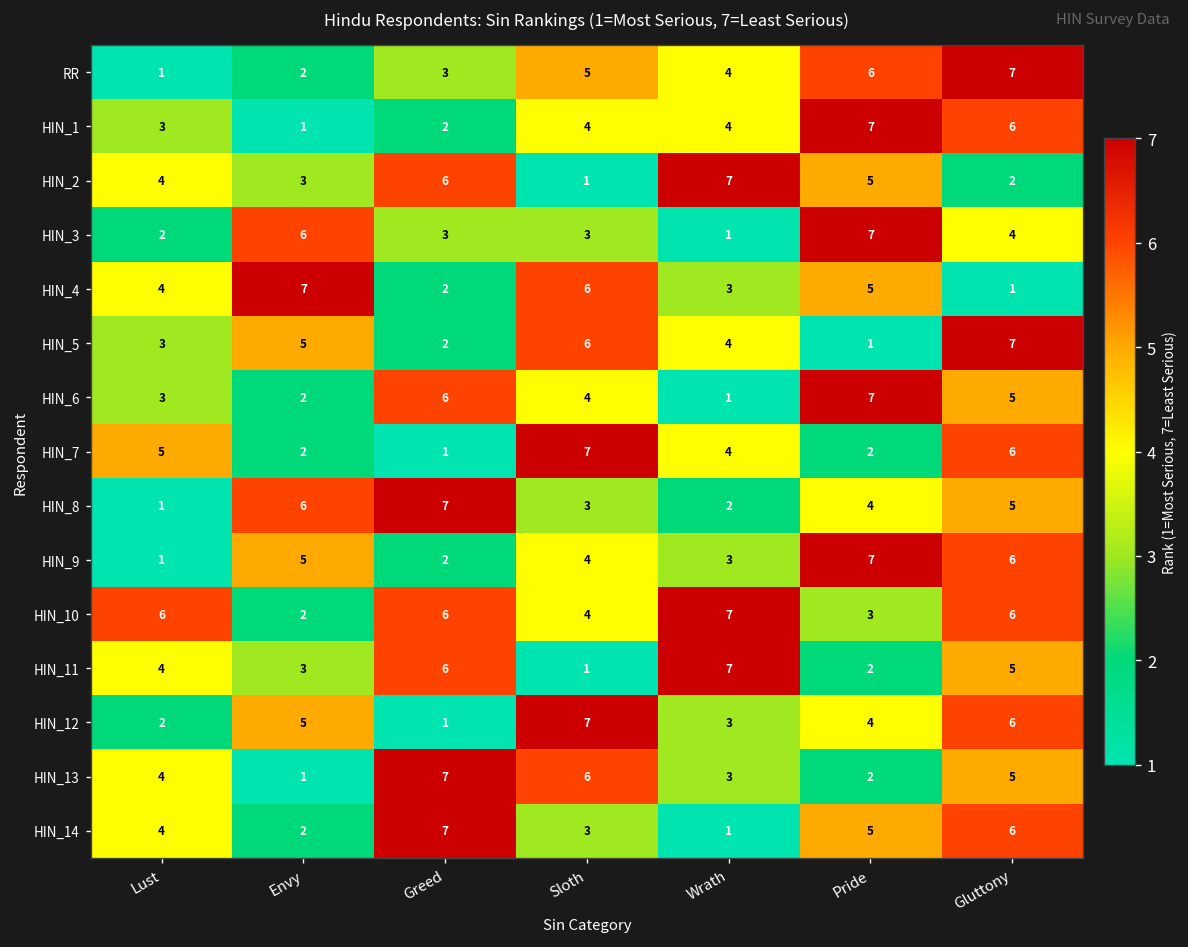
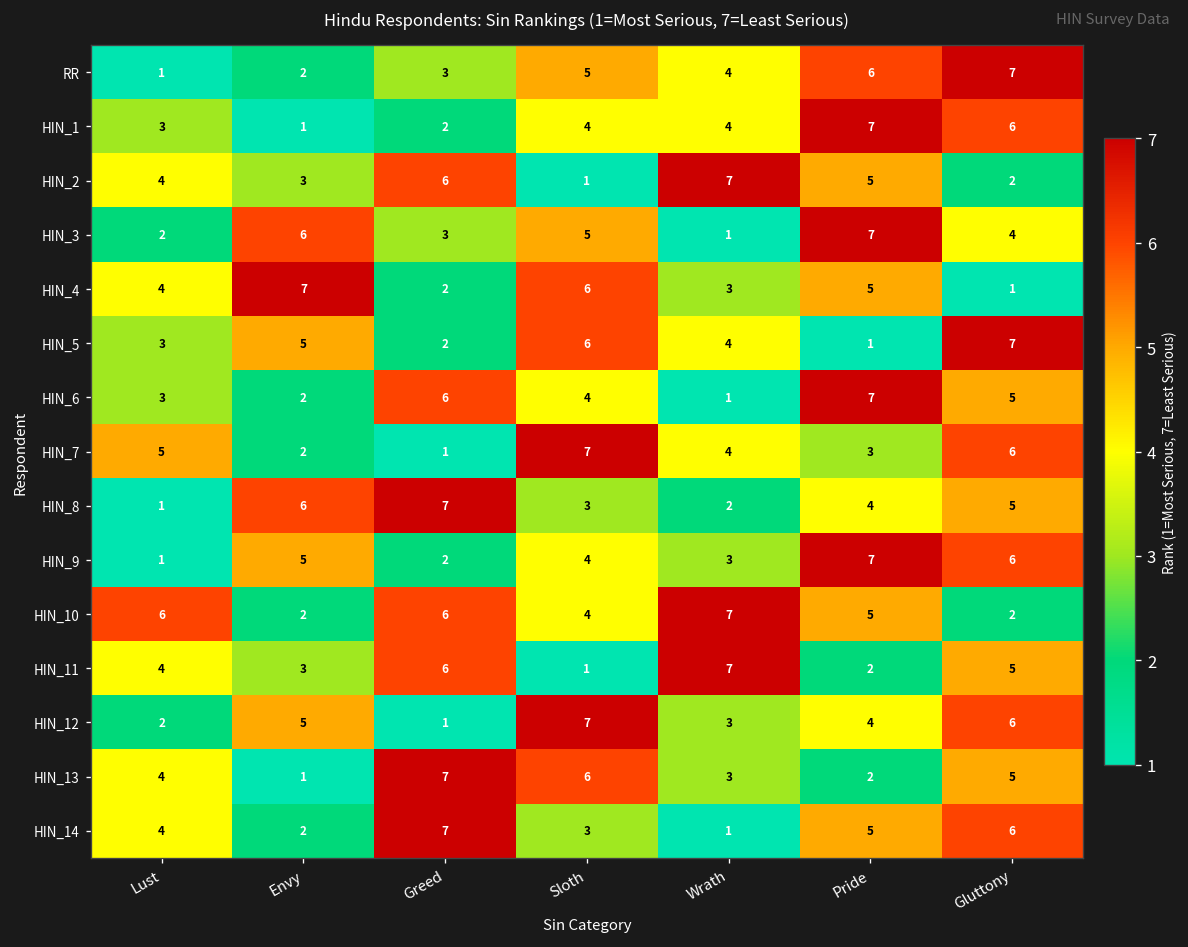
HIN_3, Sloth: 3 -> 5
HIN_7, Pride: 2 -> 3
HIN_10, Pride: 3 -> 5
HIN_10, Gluttony: 6 -> 2
